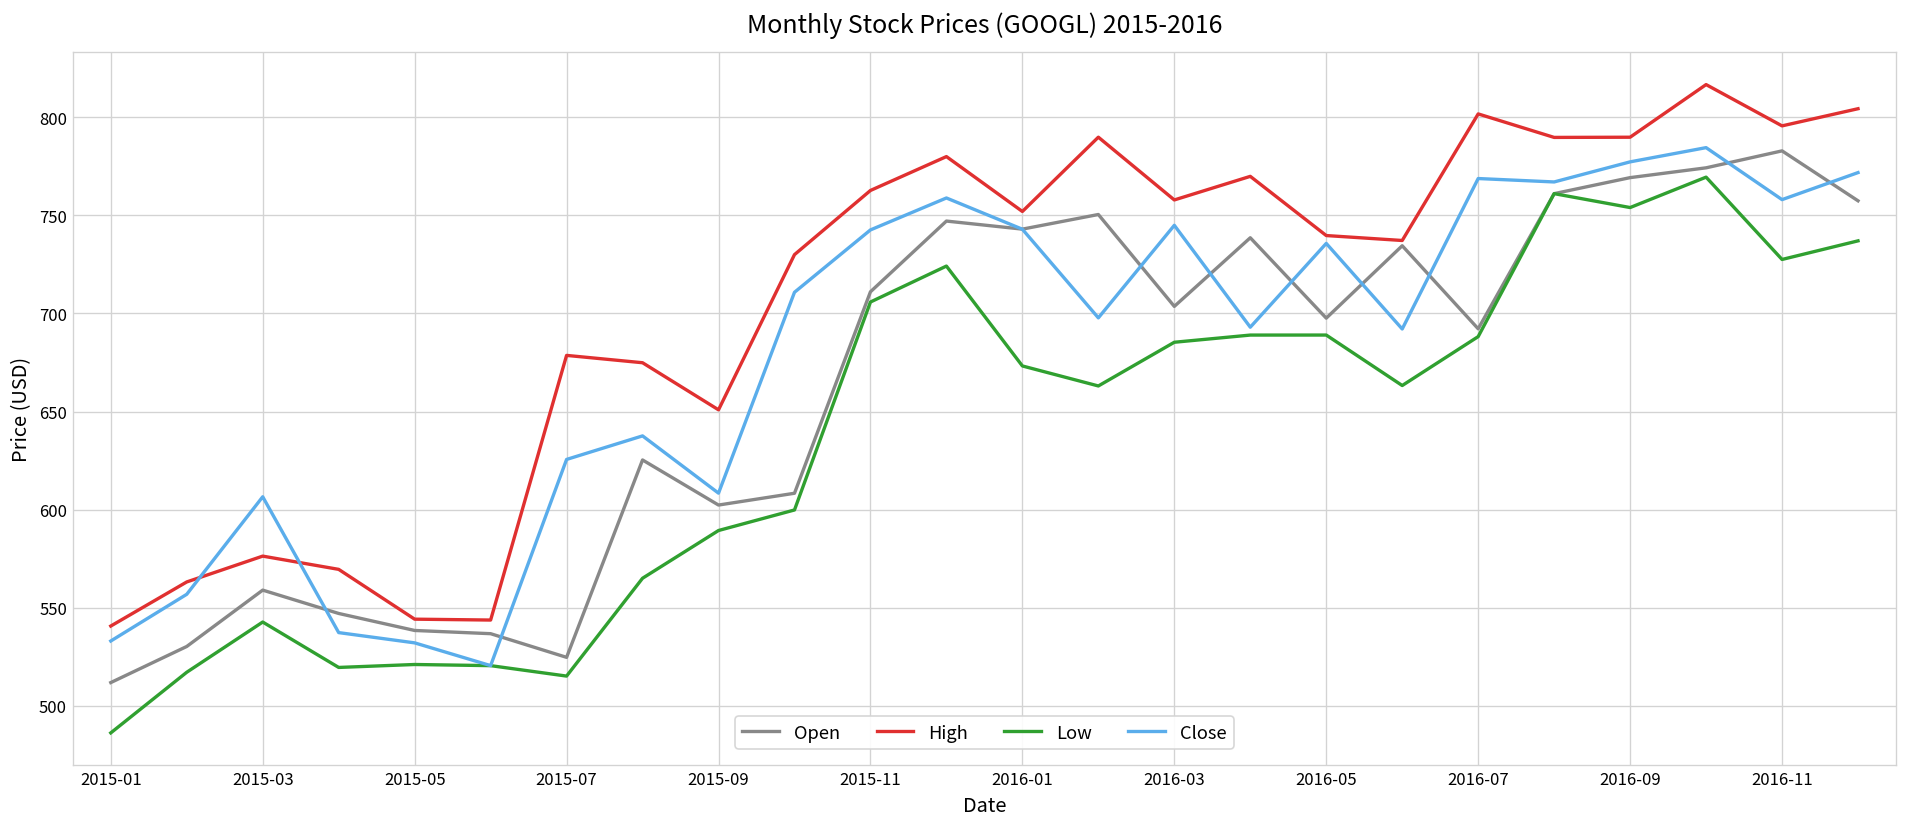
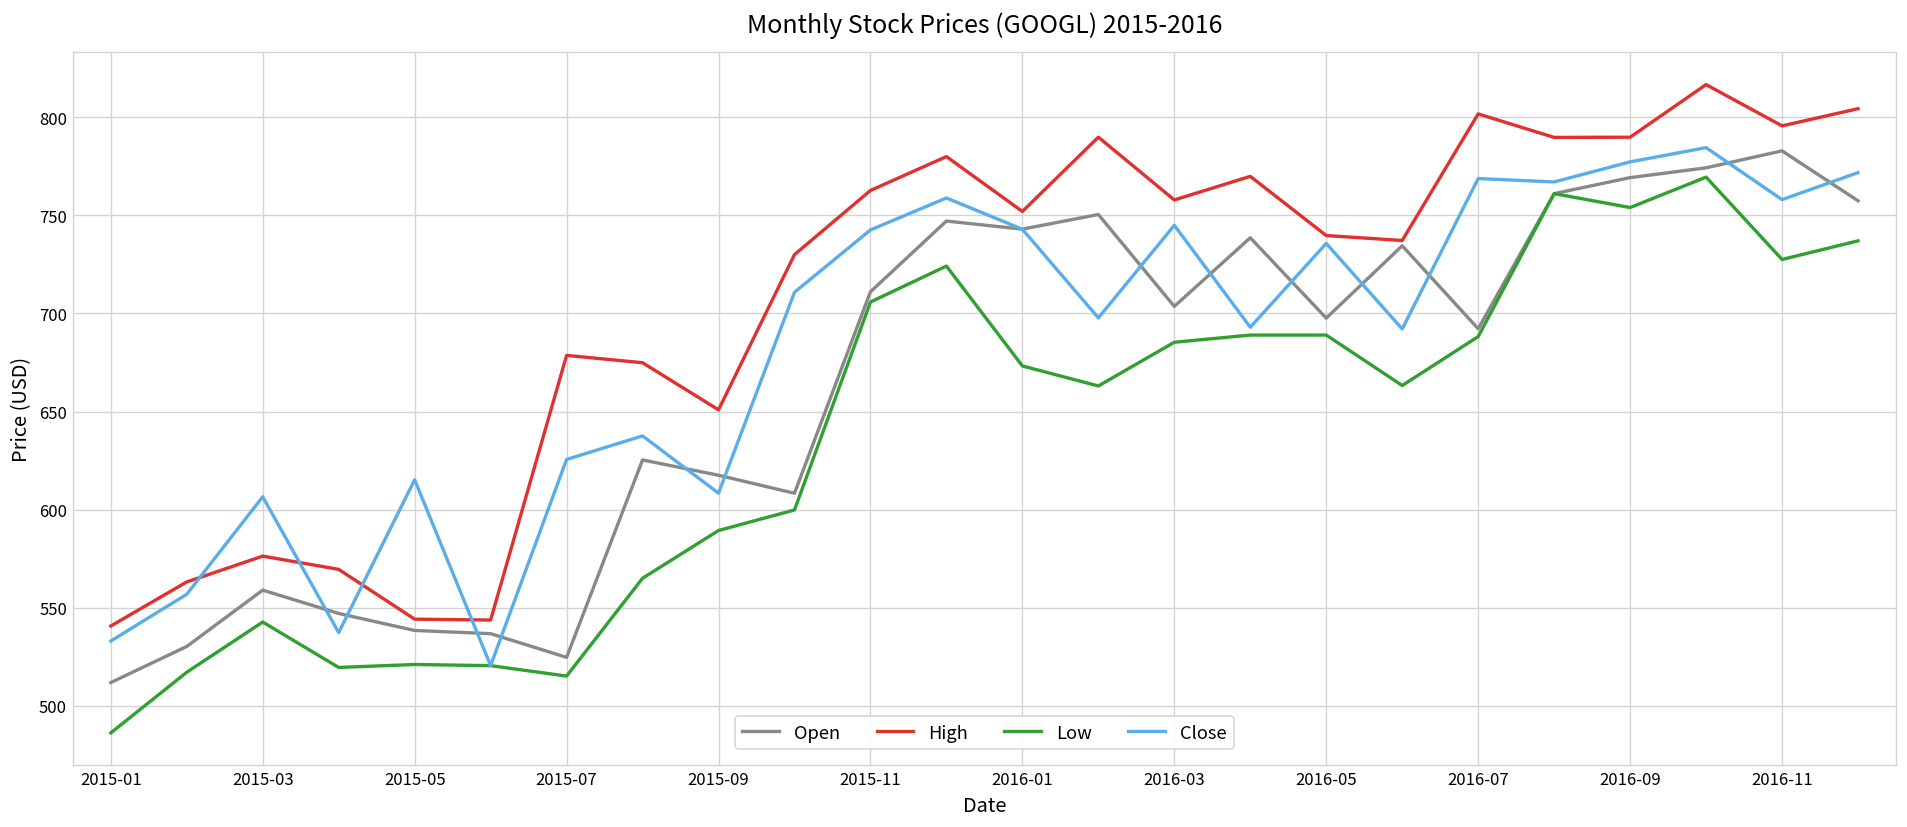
Close, 2015-05: 532 -> 615
Open, 2015-09: 602 -> 618
